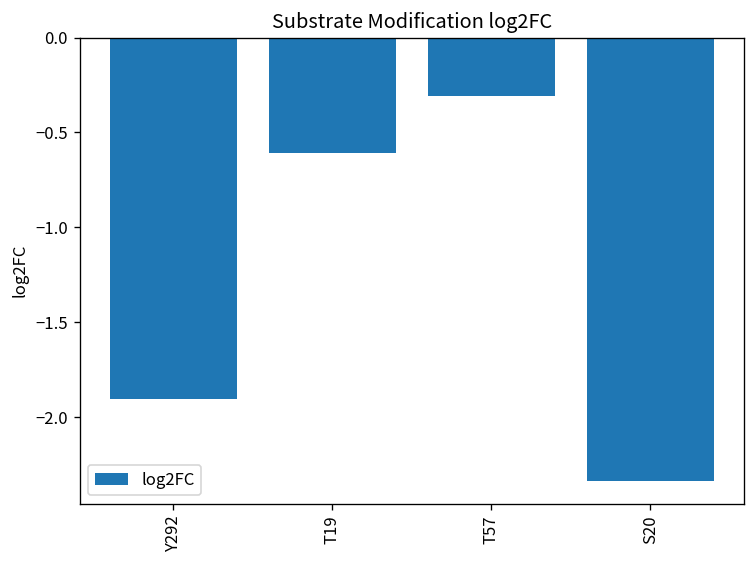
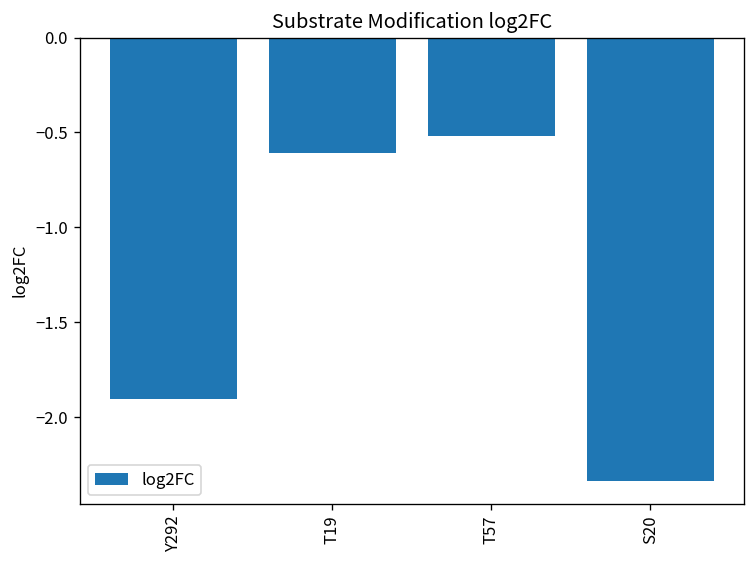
T57: -0.31 -> -0.52
